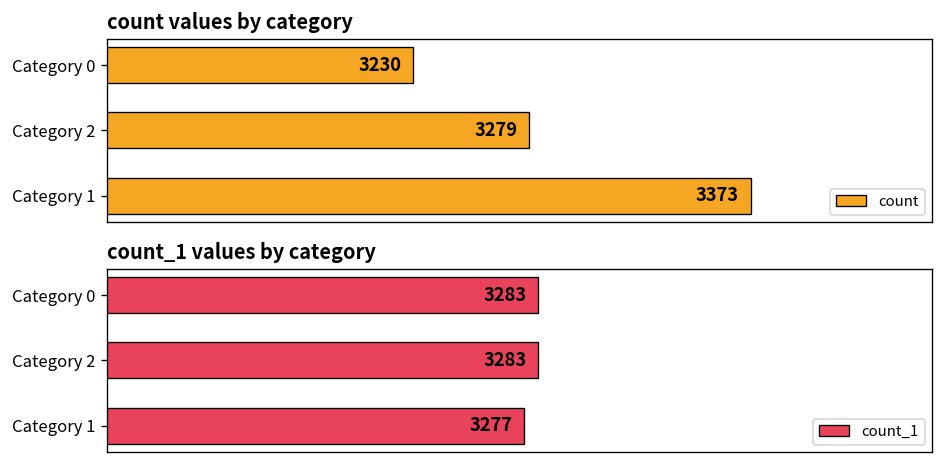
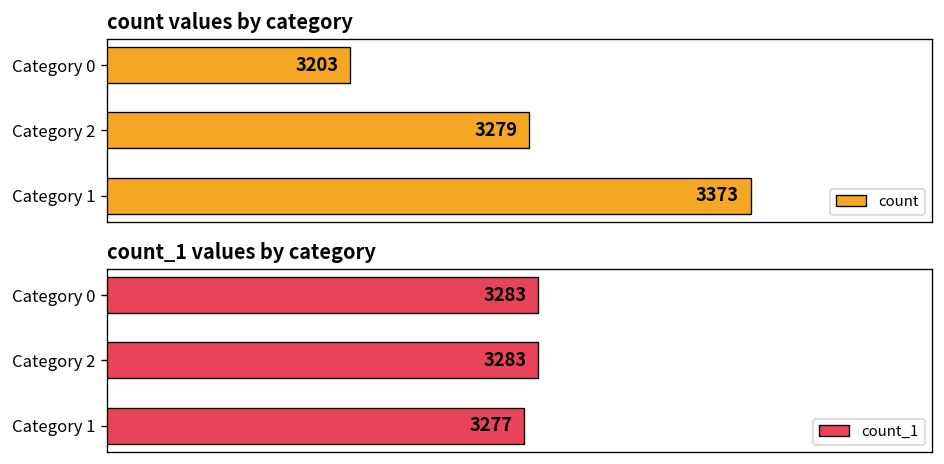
count values by category, Category 0: 3230 -> 3203
